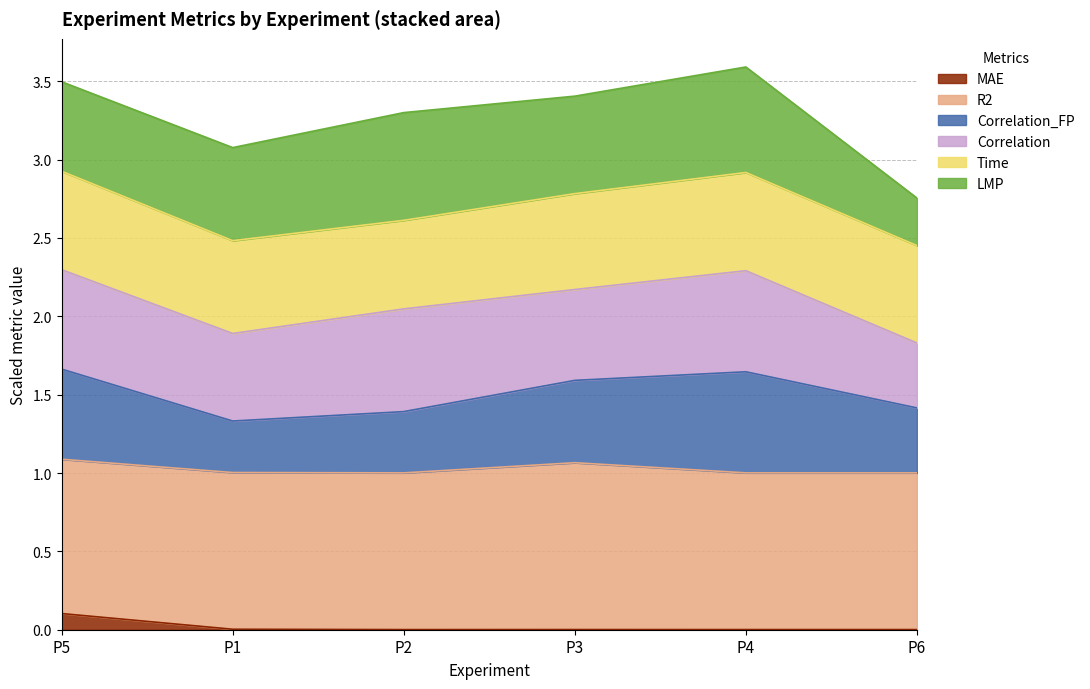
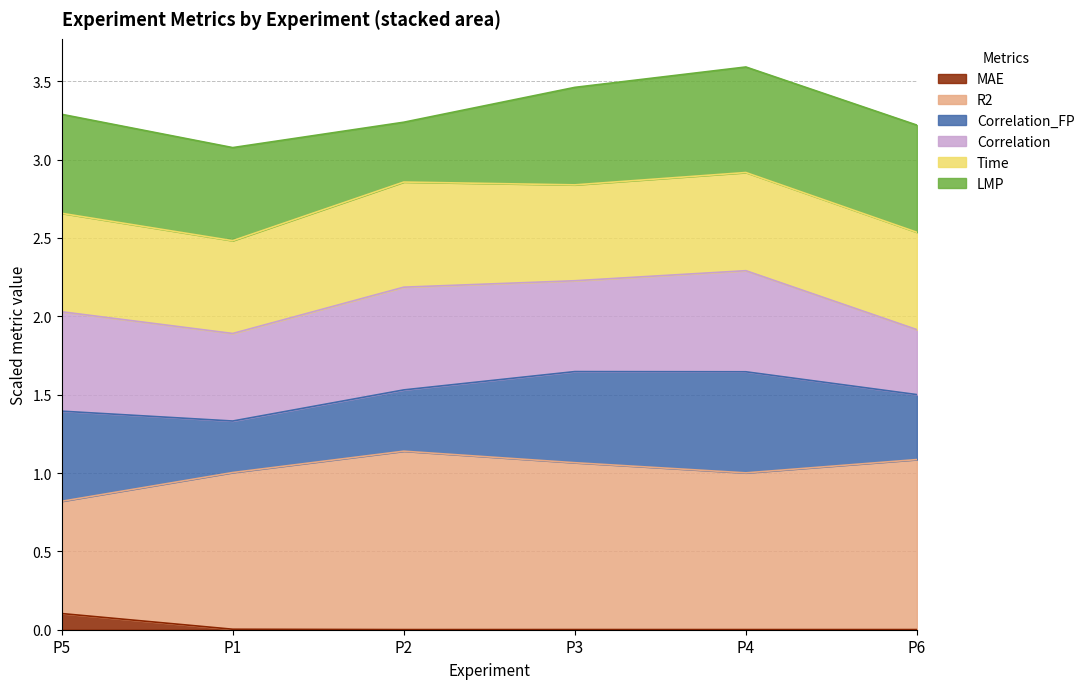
R2, P5: 0.98 -> 0.72
LMP, P5: 0.57 -> 0.63
R2, P2: 1.00 -> 1.14
Time, P2: 0.56 -> 0.67
LMP, P2: 0.69 -> 0.38
Correlation_FP, P3: 0.53 -> 0.58
R2, P6: 1.00 -> 1.08
LMP, P6: 0.30 -> 0.68
